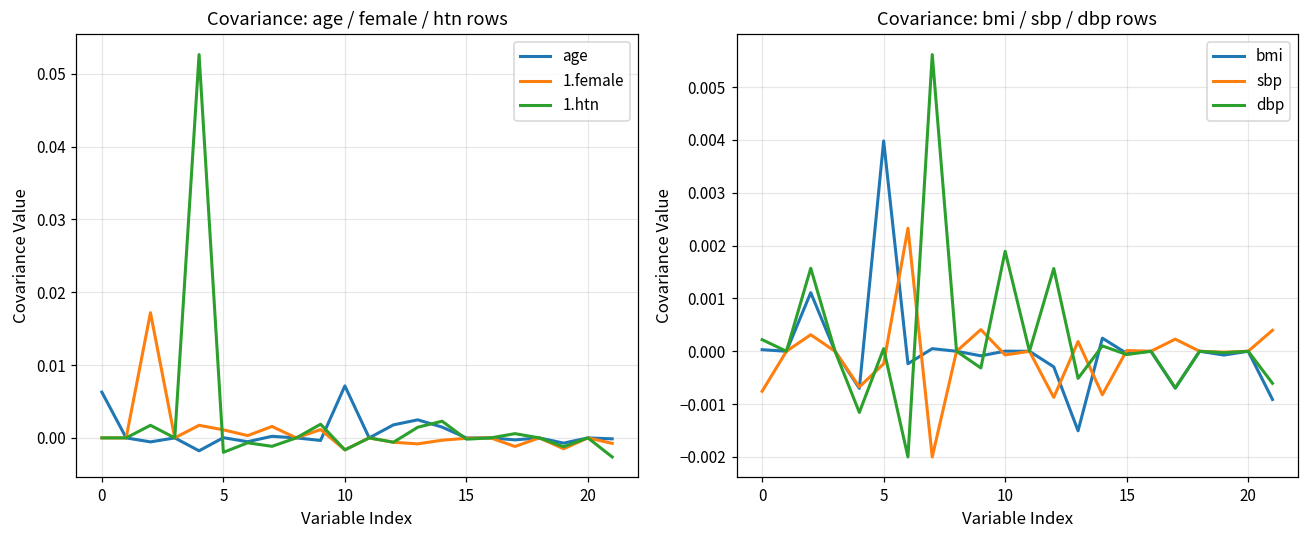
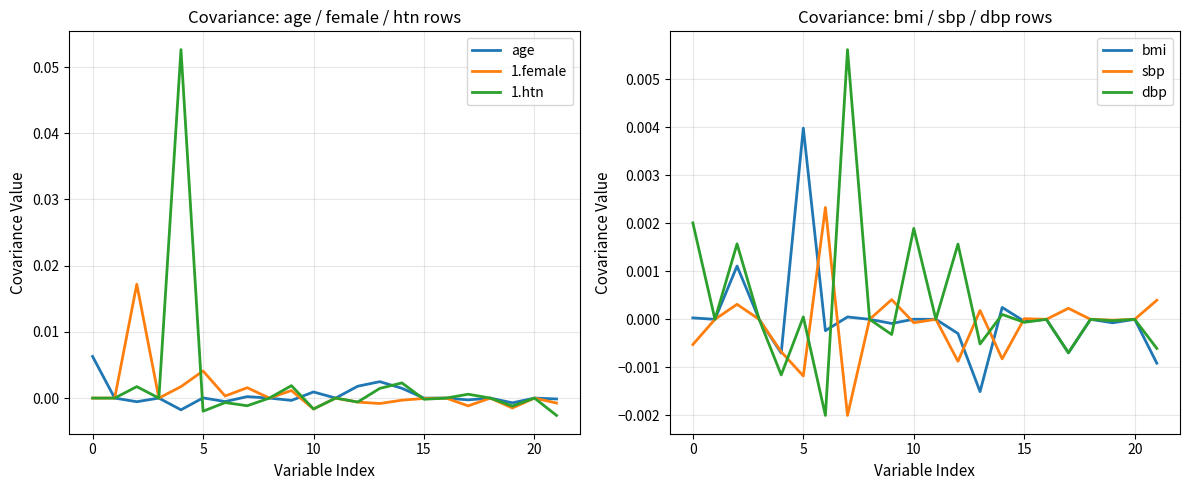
Covariance: age / female / htn rows, 1.female, 5: 0.001 -> 0.004
Covariance: age / female / htn rows, age, 10: 0.007 -> 0.001
Covariance: bmi / sbp / dbp rows, sbp, 0: -0.0008 -> -0.0005
Covariance: bmi / sbp / dbp rows, dbp, 0: 0.0002 -> 0.0020
Covariance: bmi / sbp / dbp rows, sbp, 5: -0.0002 -> -0.0012
